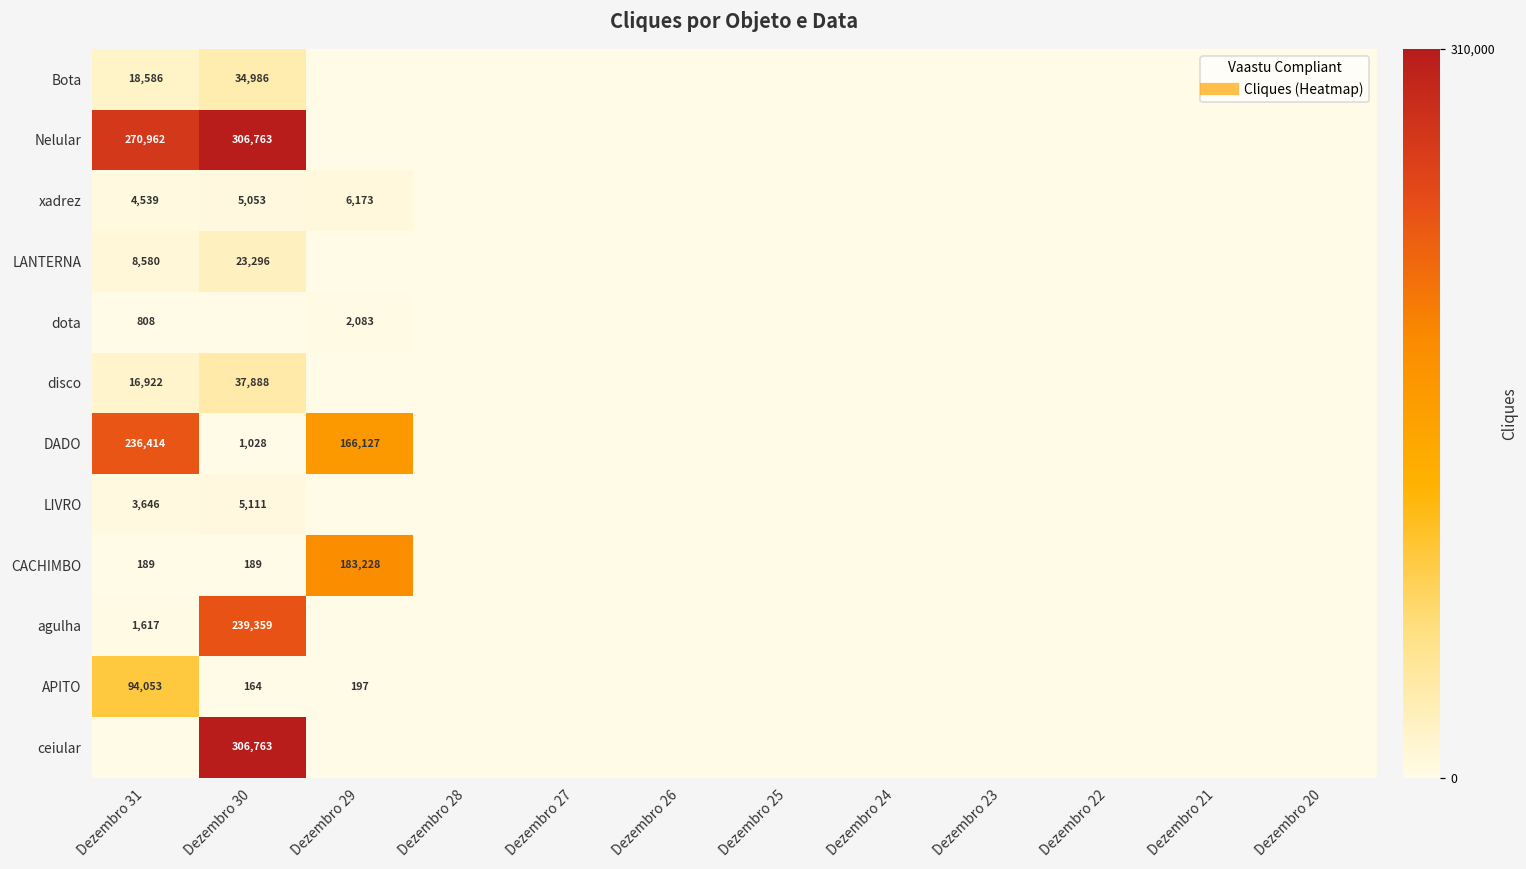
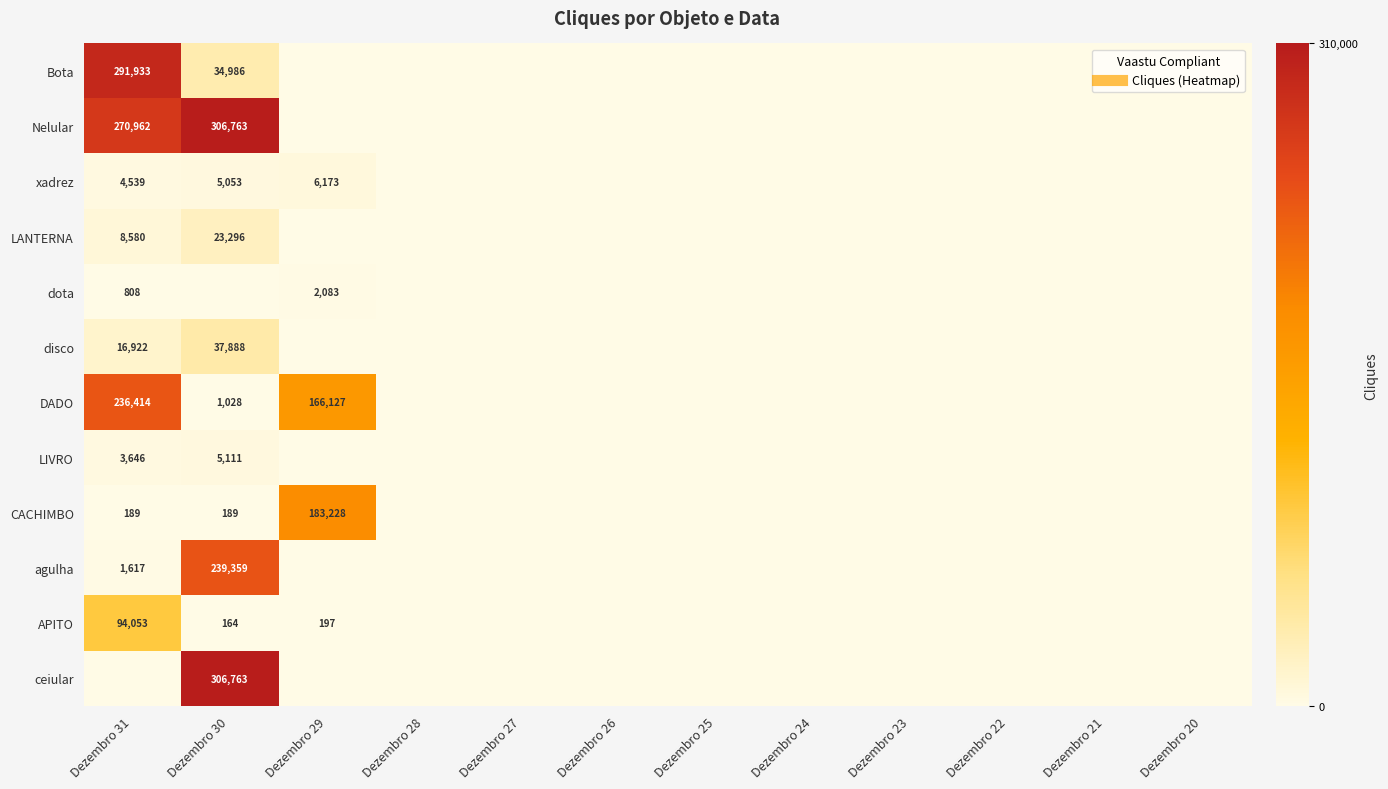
Bota, Dezembro 31: 18,586 -> 291,933
